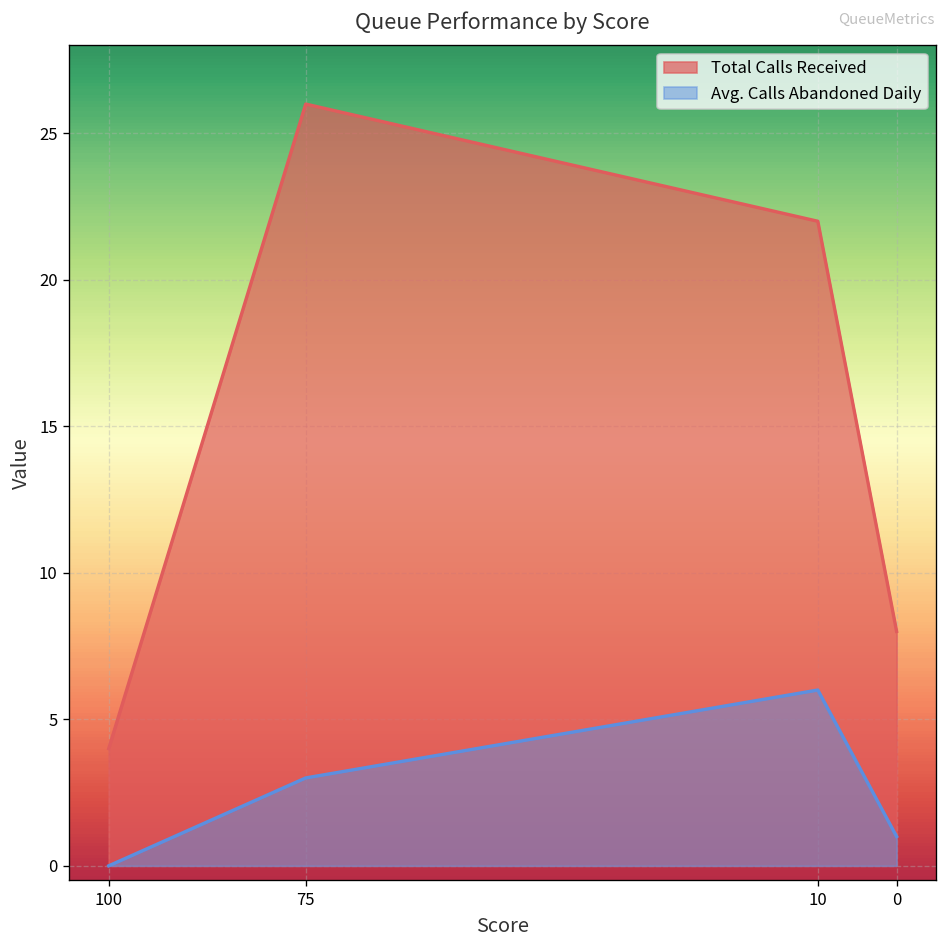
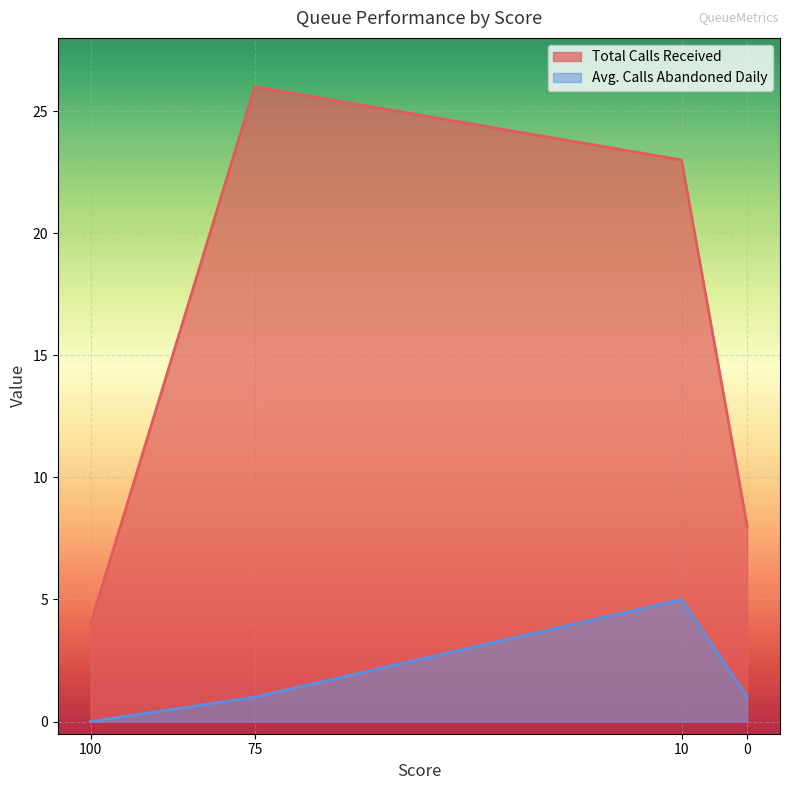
Avg. Calls Abandoned Daily, 75: 3 -> 1
Total Calls Received, 10: 22 -> 23
Avg. Calls Abandoned Daily, 10: 6 -> 5
